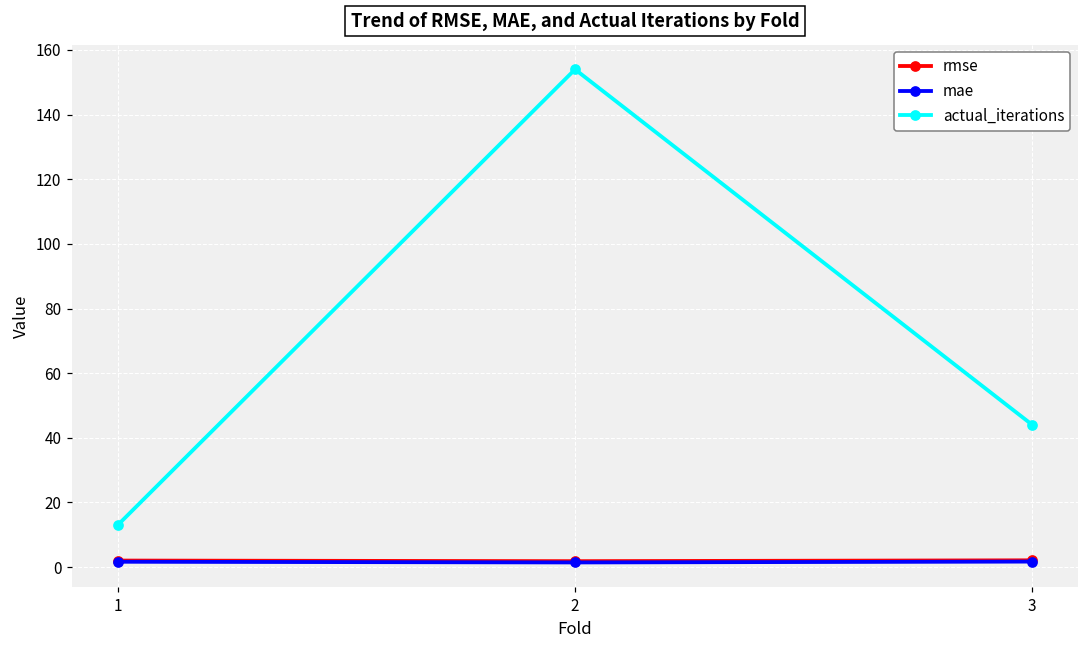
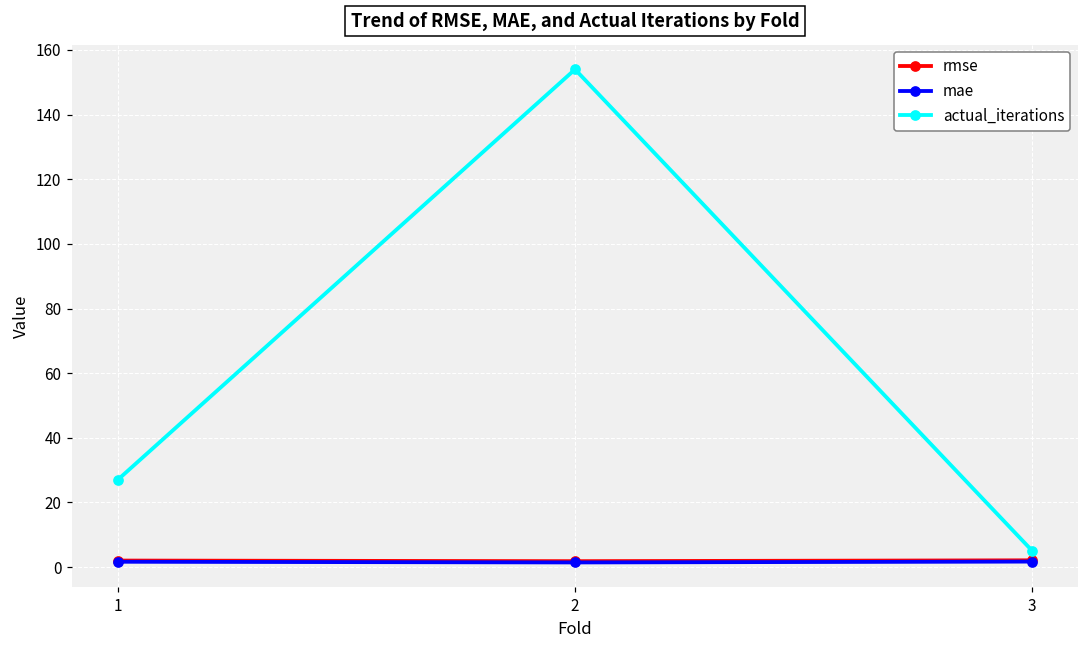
actual_iterations, 1: 13 -> 27
actual_iterations, 3: 44 -> 5
